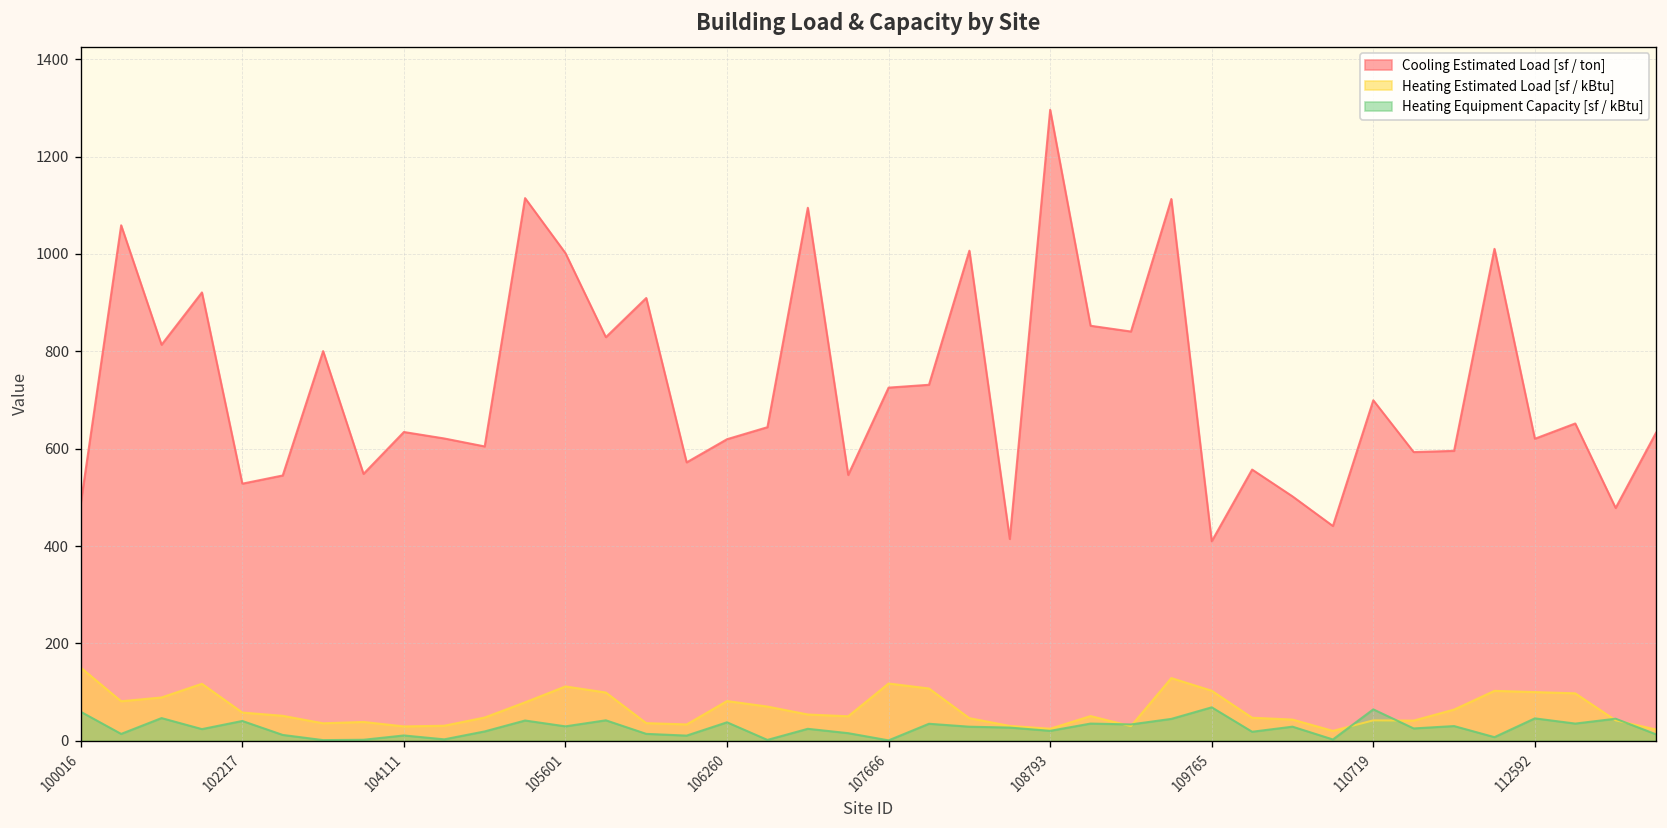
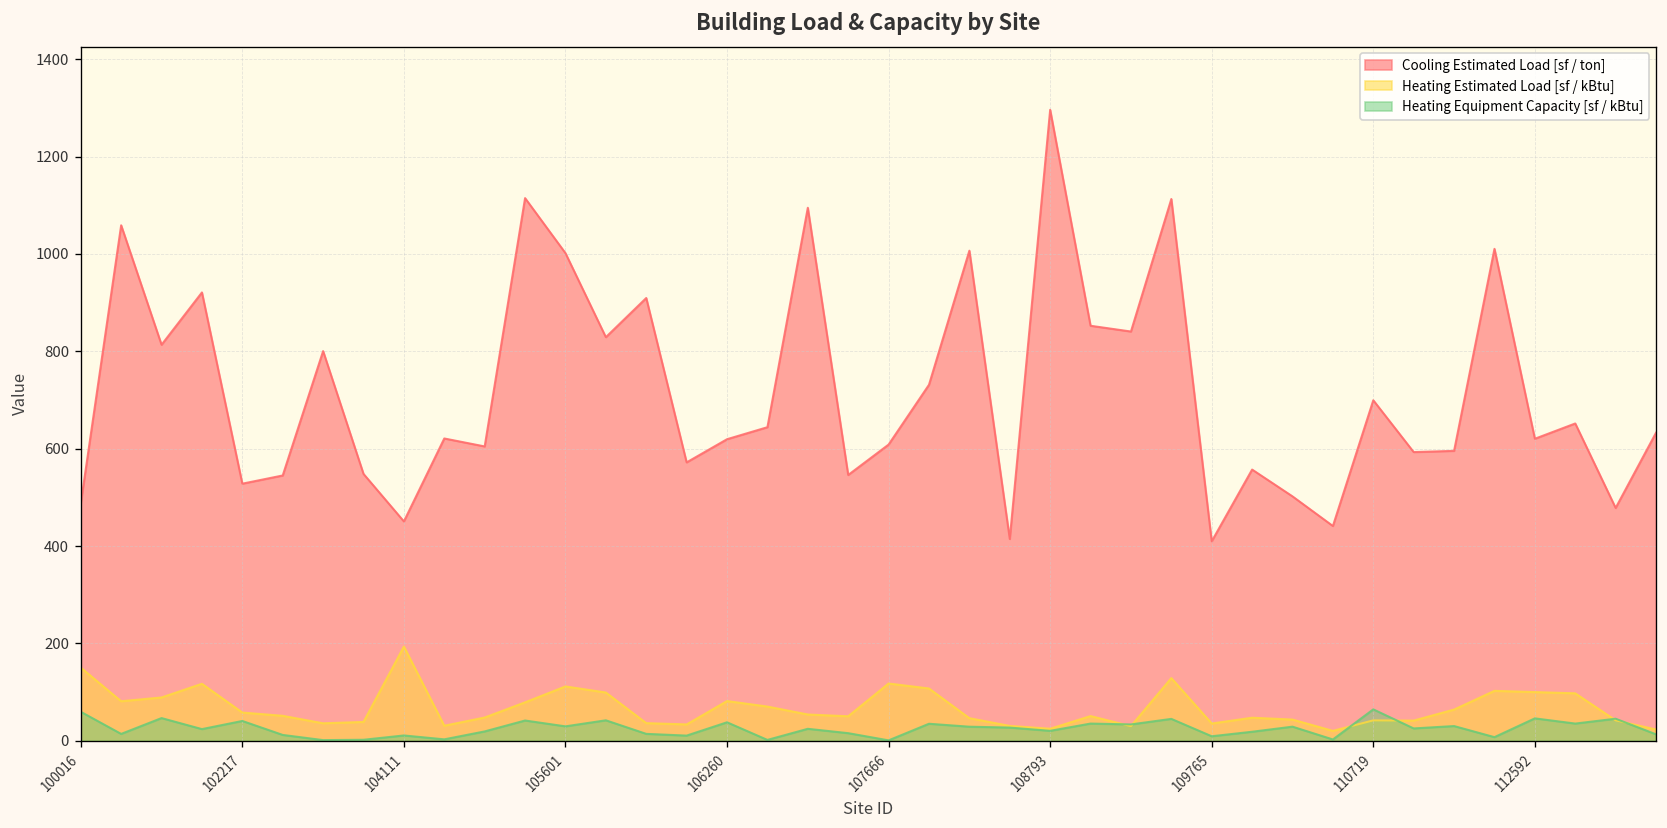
Cooling Estimated Load [sf / ton], 104111: 630 -> 450
Heating Estimated Load [sf / kBtu], 104111: 30 -> 190
Cooling Estimated Load [sf / ton], 107666: 730 -> 610
Heating Estimated Load [sf / kBtu], 109765: 100 -> 40
Heating Equipment Capacity [sf / kBtu], 109765: 70 -> 10
